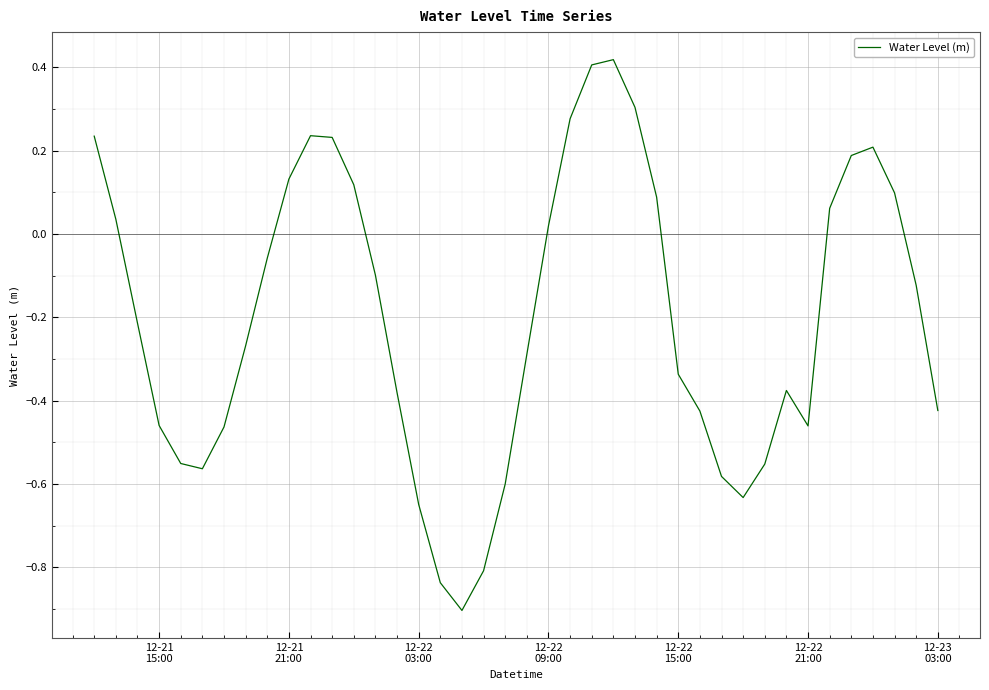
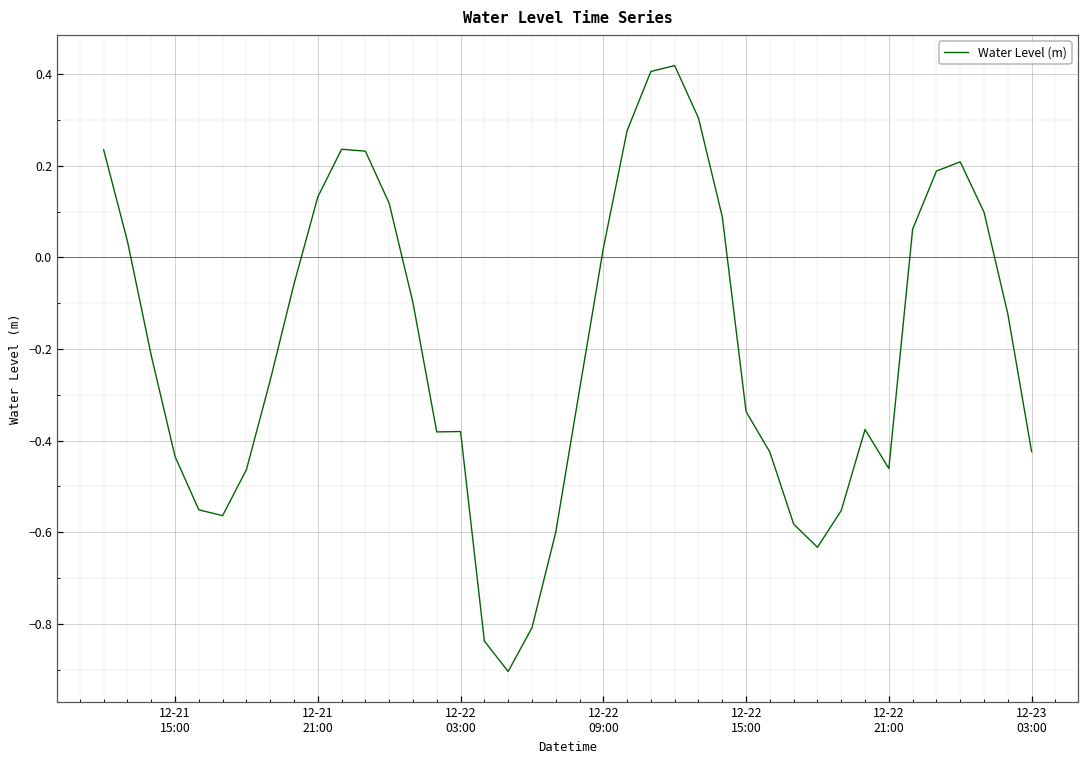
12-21 15:00: -0.46 -> -0.43
12-22 03:00: -0.65 -> -0.38
